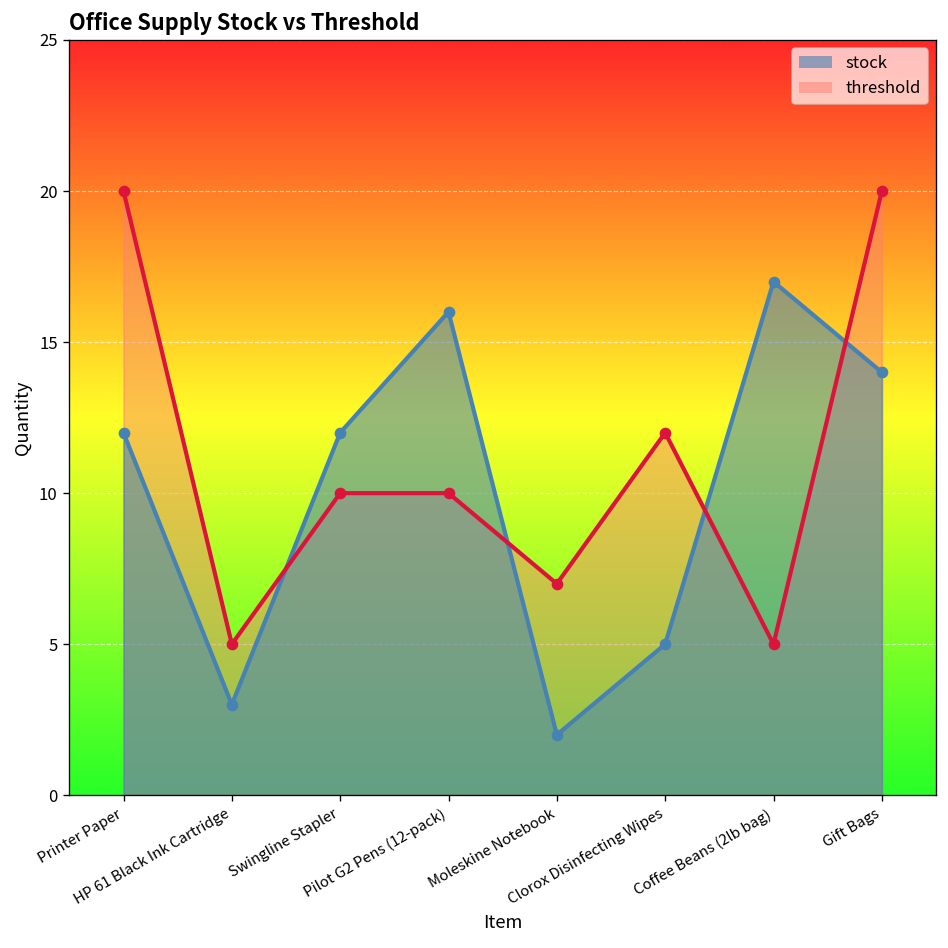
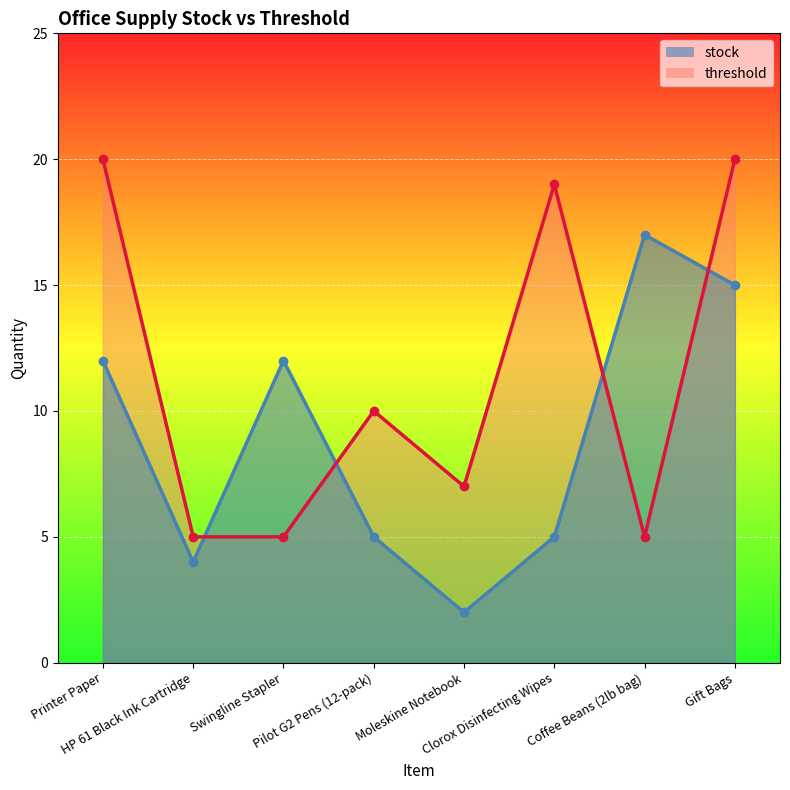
stock, HP 61 Black Ink Cartridge: 3 -> 4
threshold, Swingline Stapler: 10 -> 5
stock, Pilot G2 Pens (12-pack): 16 -> 5
threshold, Clorox Disinfecting Wipes: 12 -> 19
stock, Gift Bags: 14 -> 15
